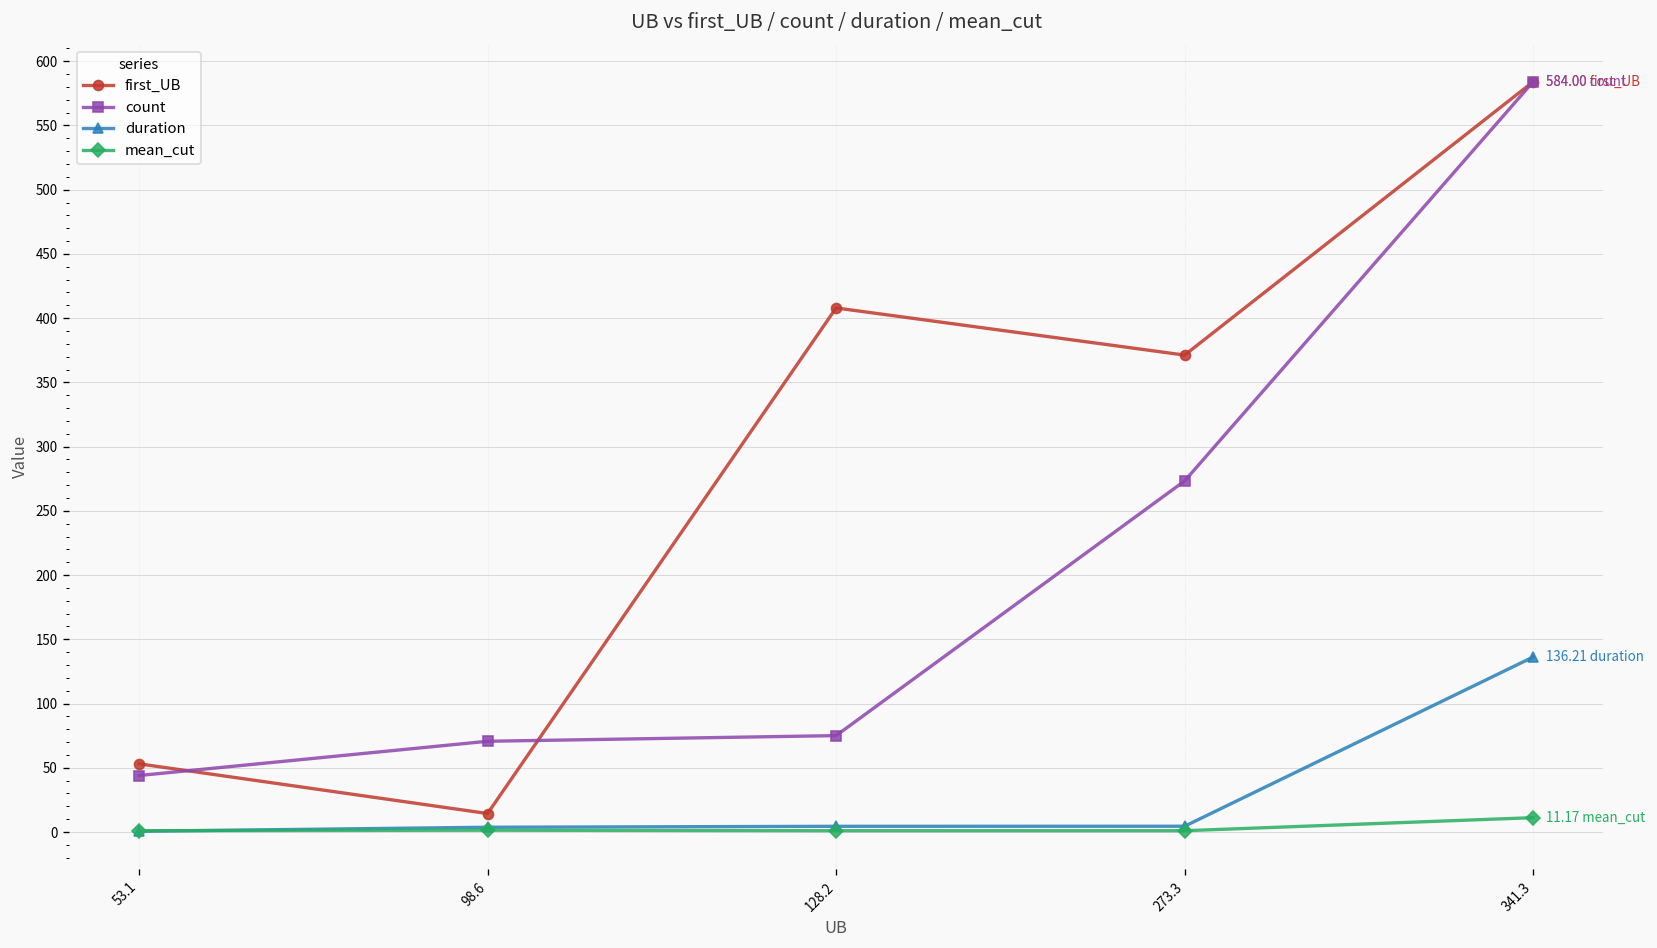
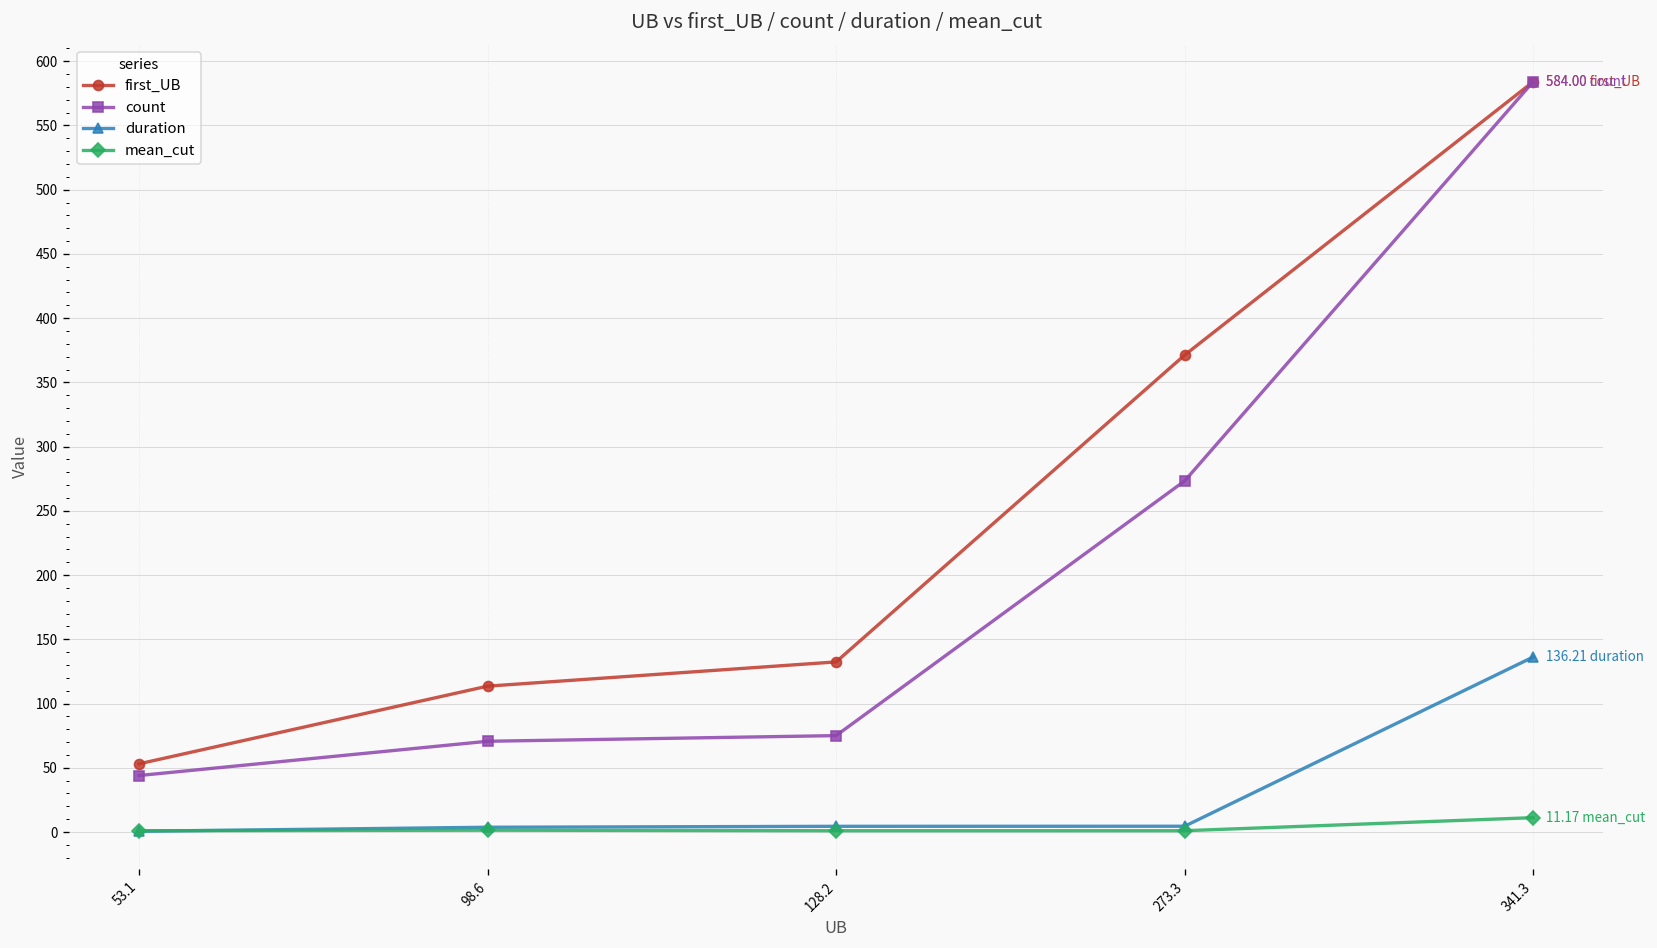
first_UB, 98.6: 14 -> 114
first_UB, 128.2: 408 -> 132
